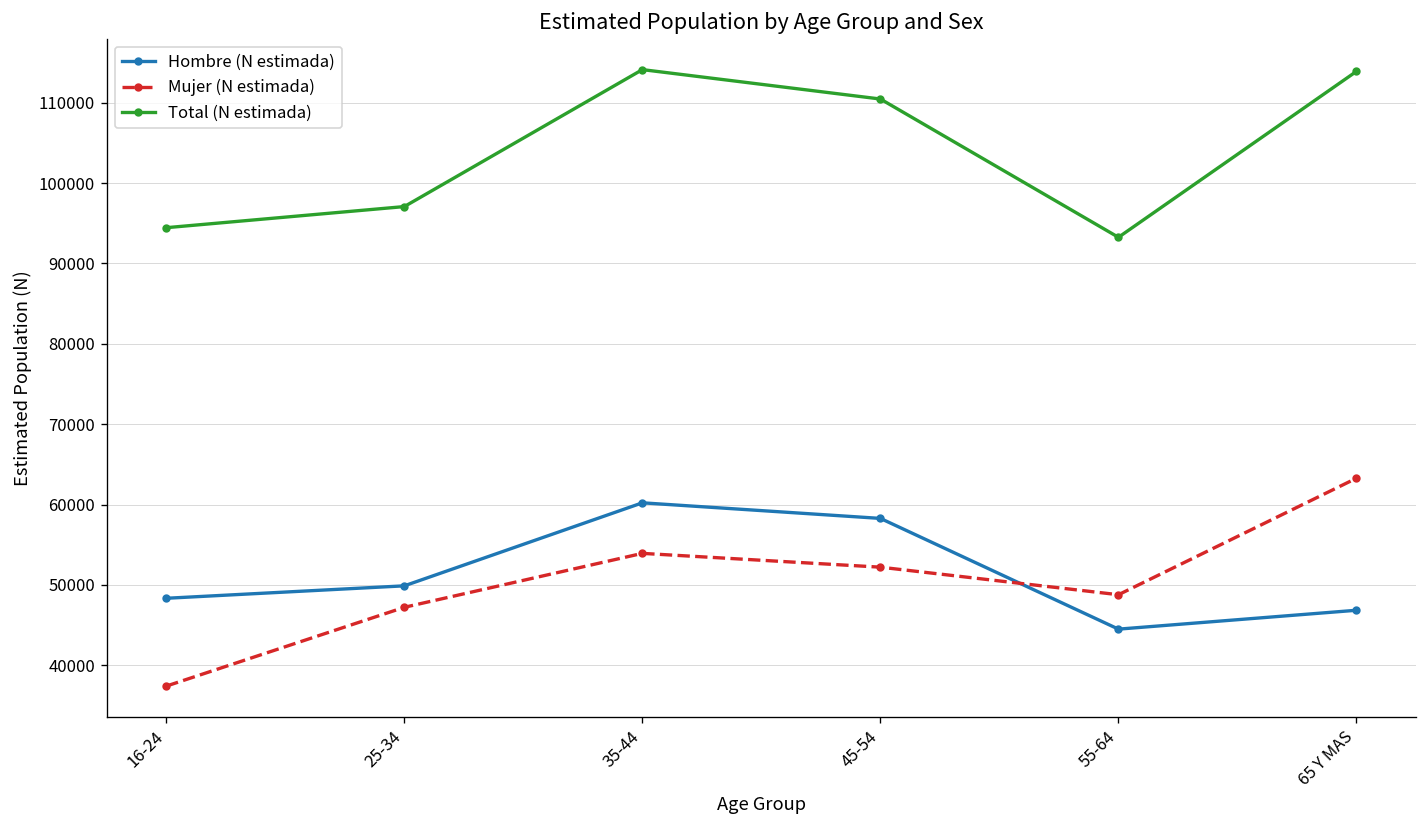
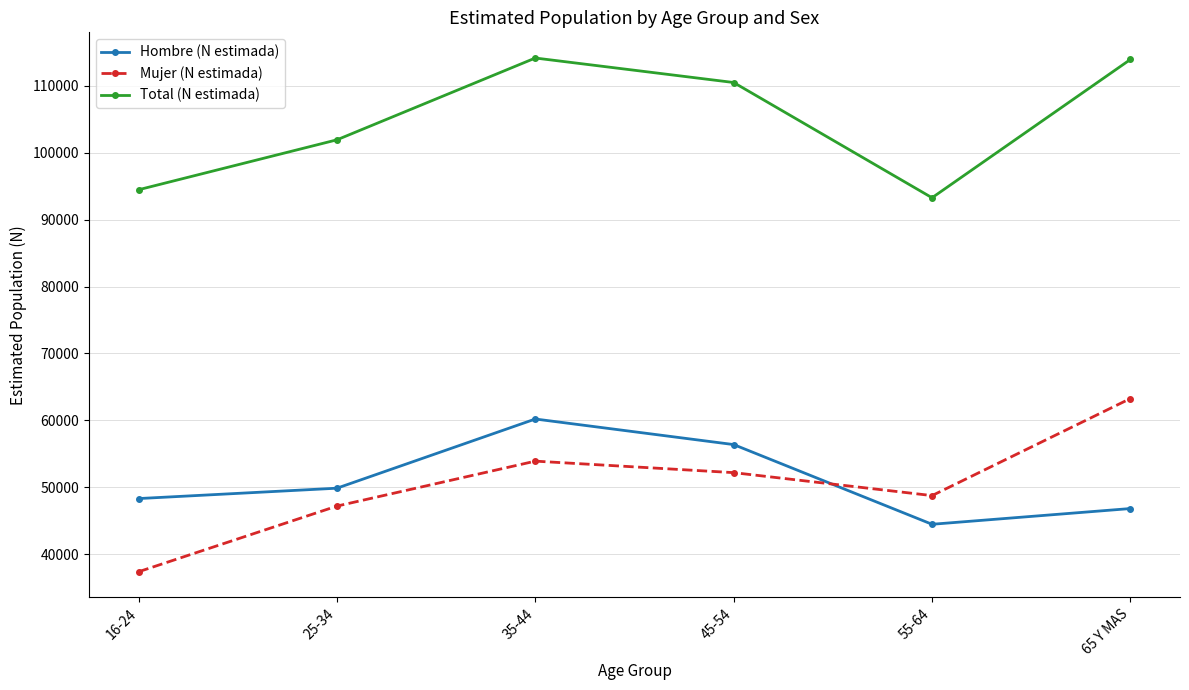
Total (N estimada), 25-34: 97000 -> 102000
Hombre (N estimada), 45-54: 58000 -> 56000
